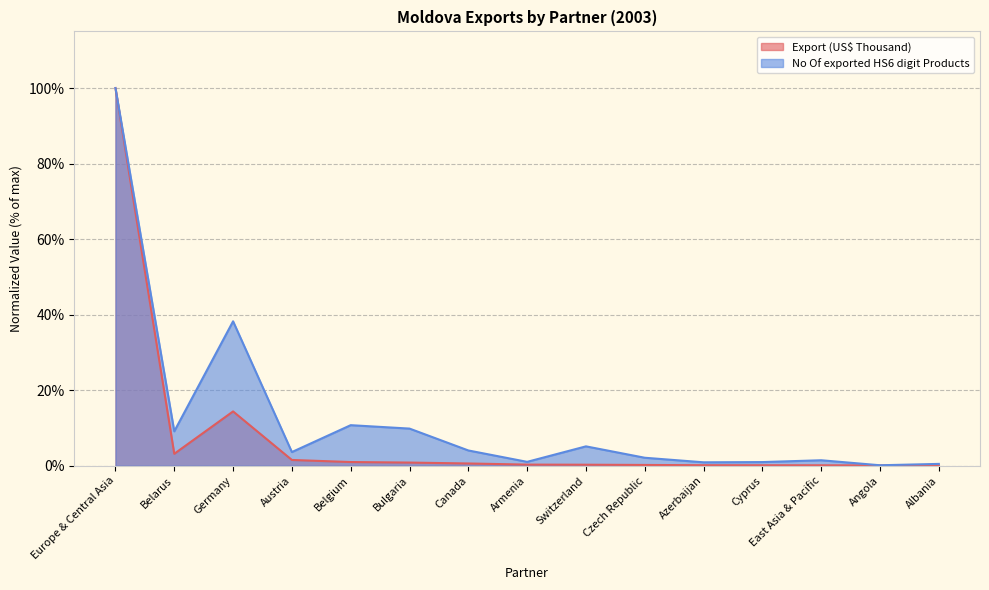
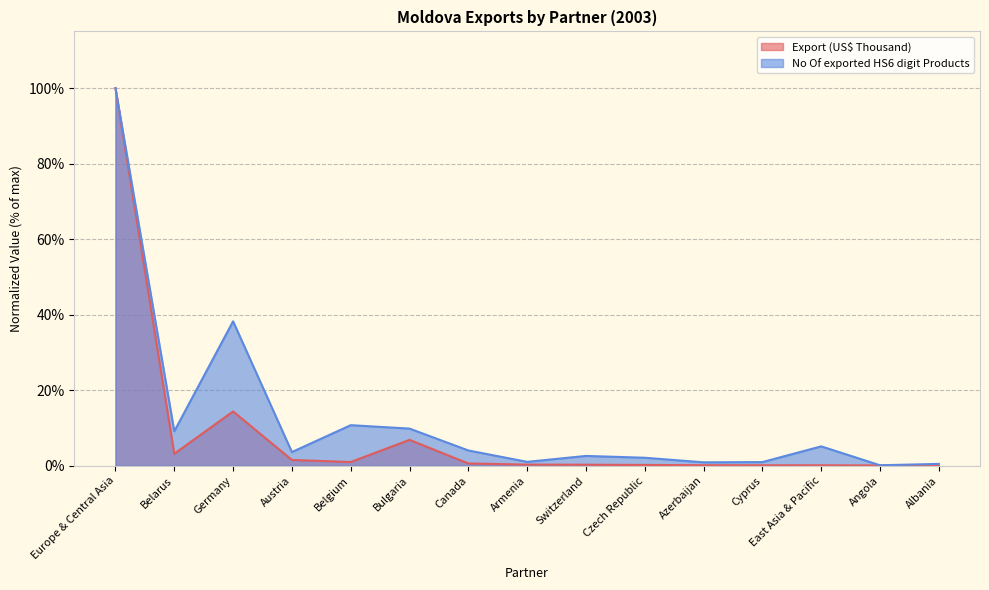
Export (US$ Thousand), Bulgaria: 1% -> 7%
No Of exported HS6 digit Products, Switzerland: 5% -> 3%
No Of exported HS6 digit Products, East Asia & Pacific: 1% -> 5%
